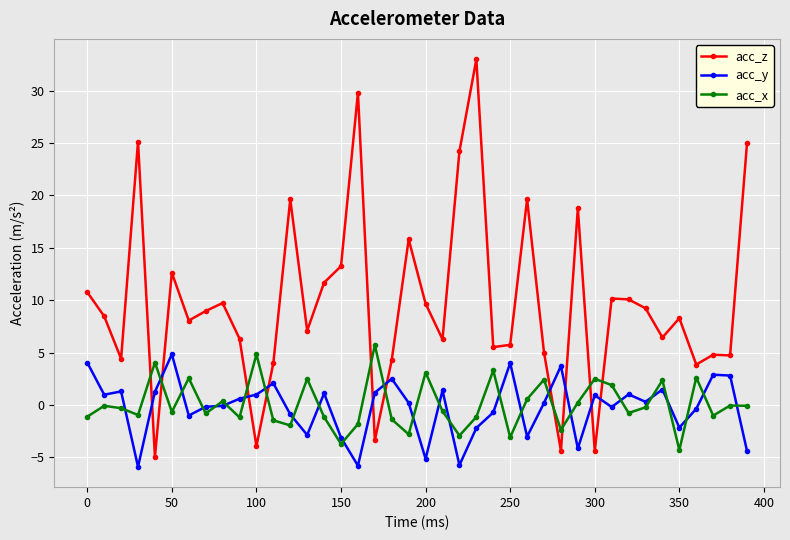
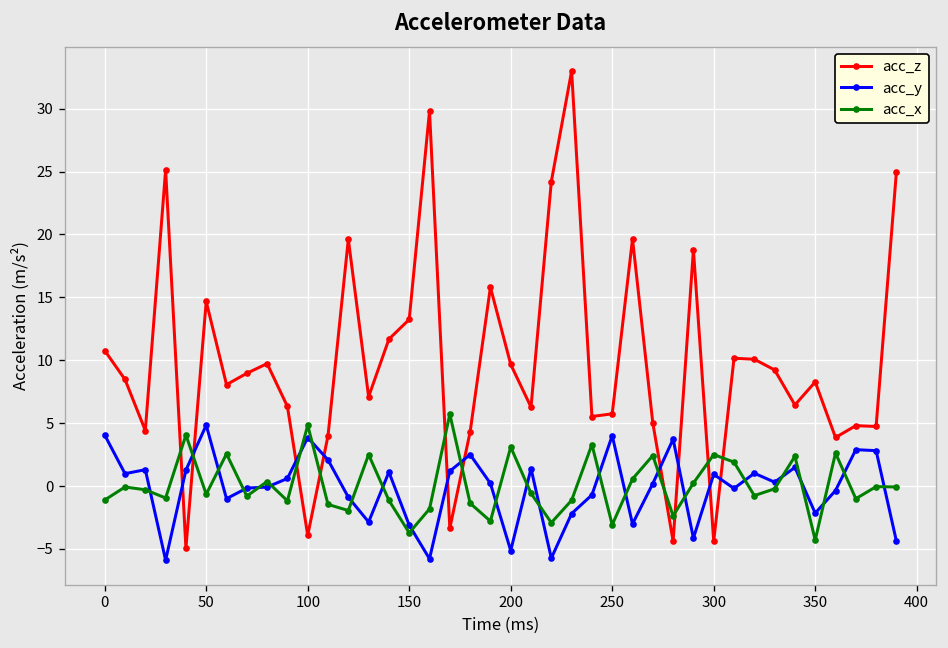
acc_z, 50: 12.6 -> 14.7
acc_y, 100: 1.0 -> 3.9
